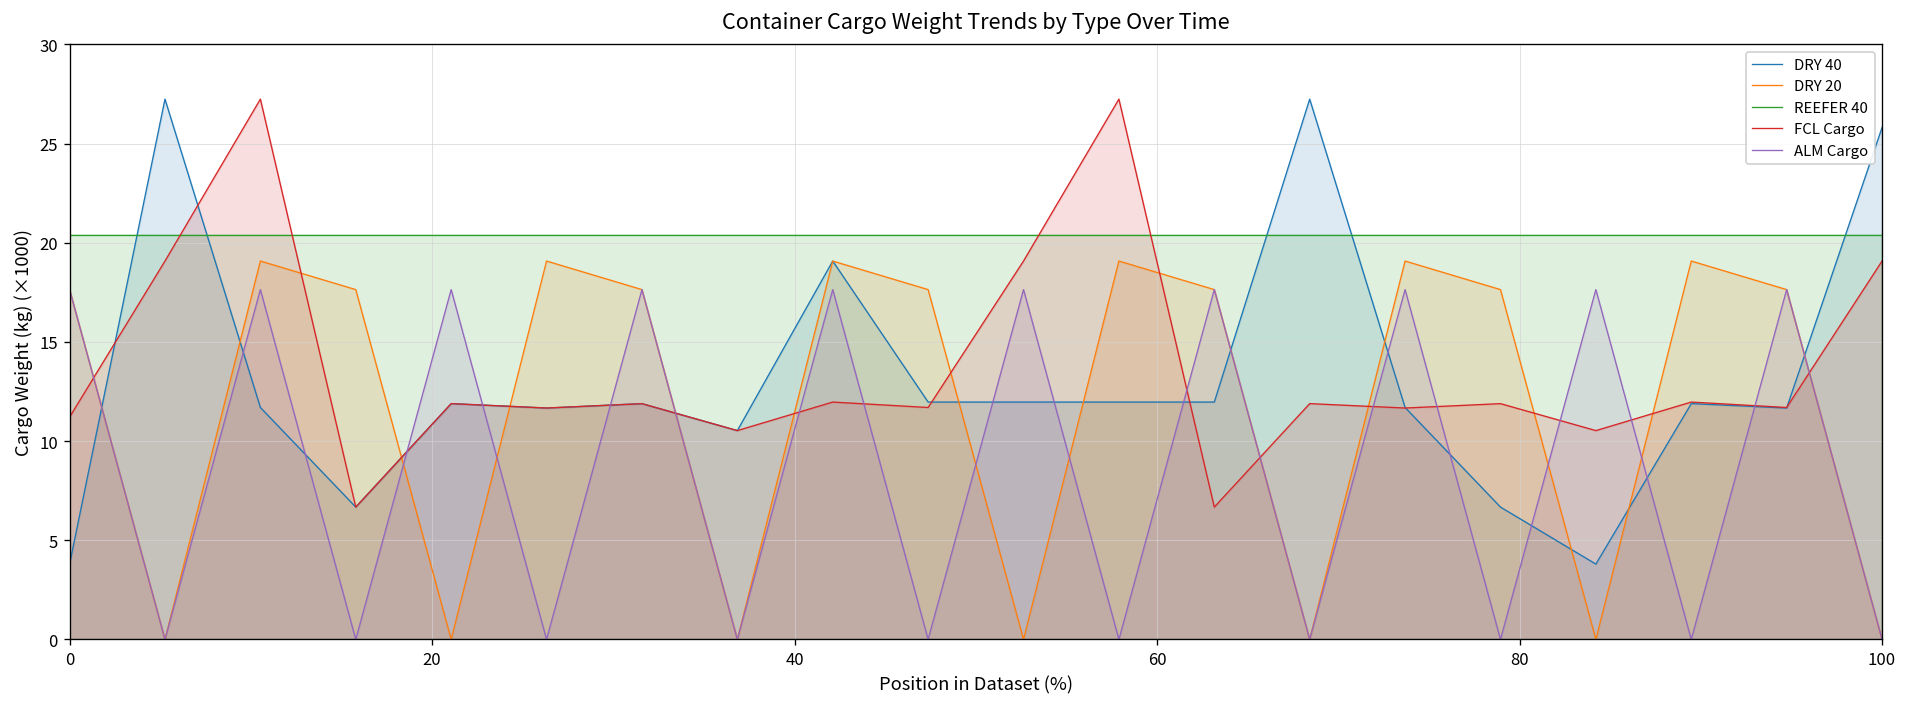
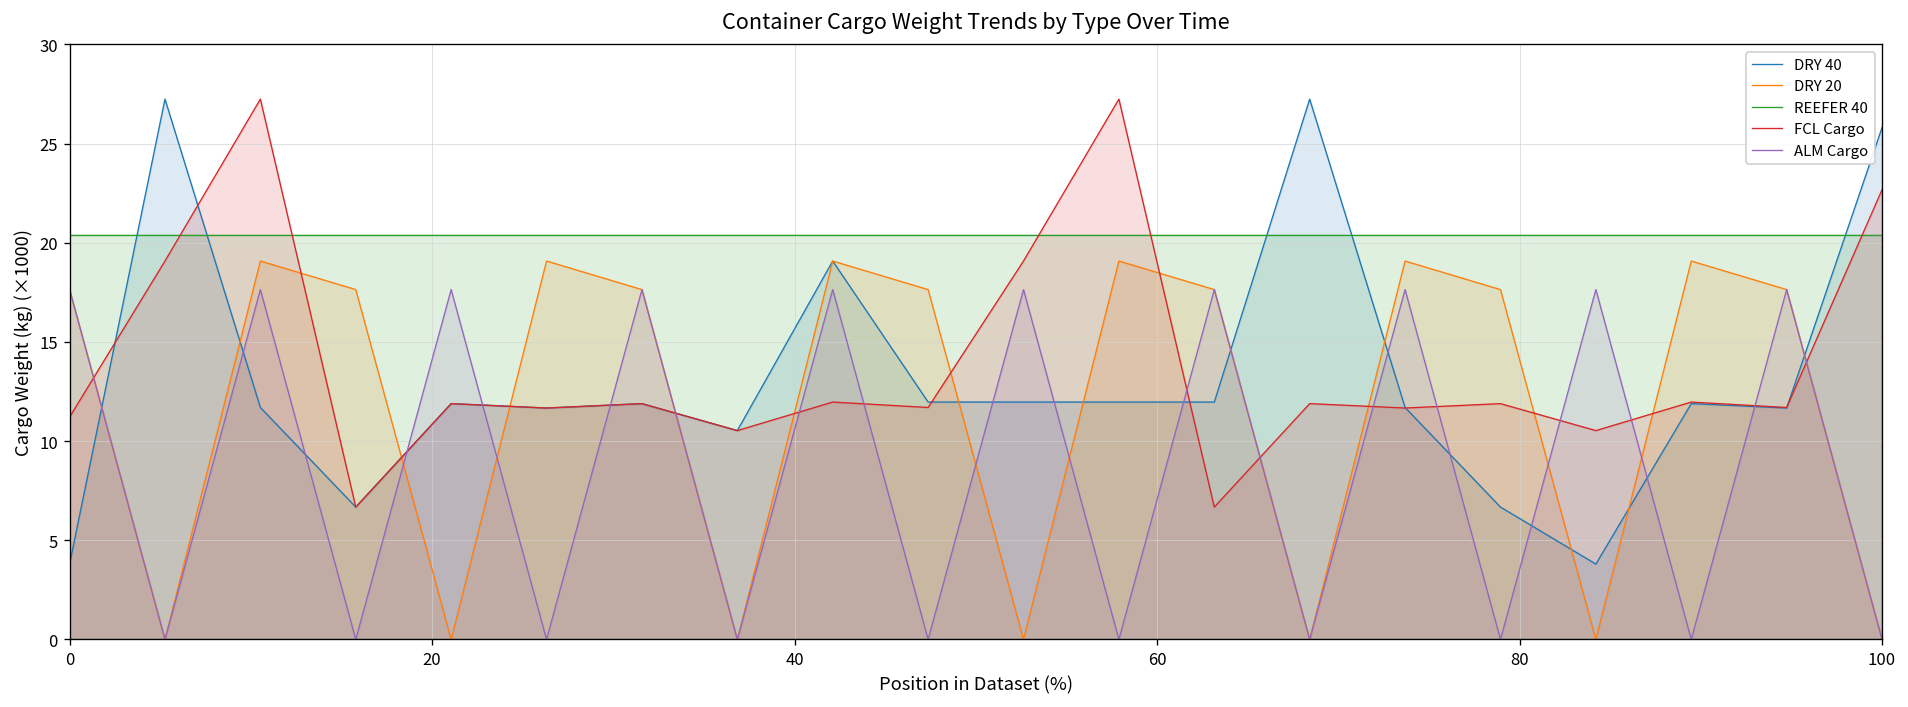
FCL Cargo, 100: 19.1 -> 22.7
